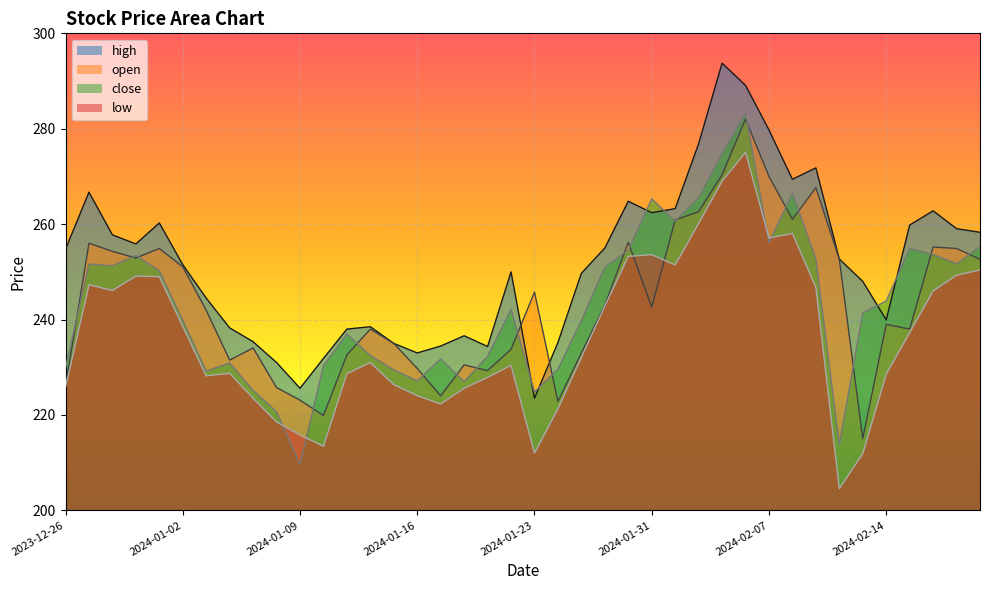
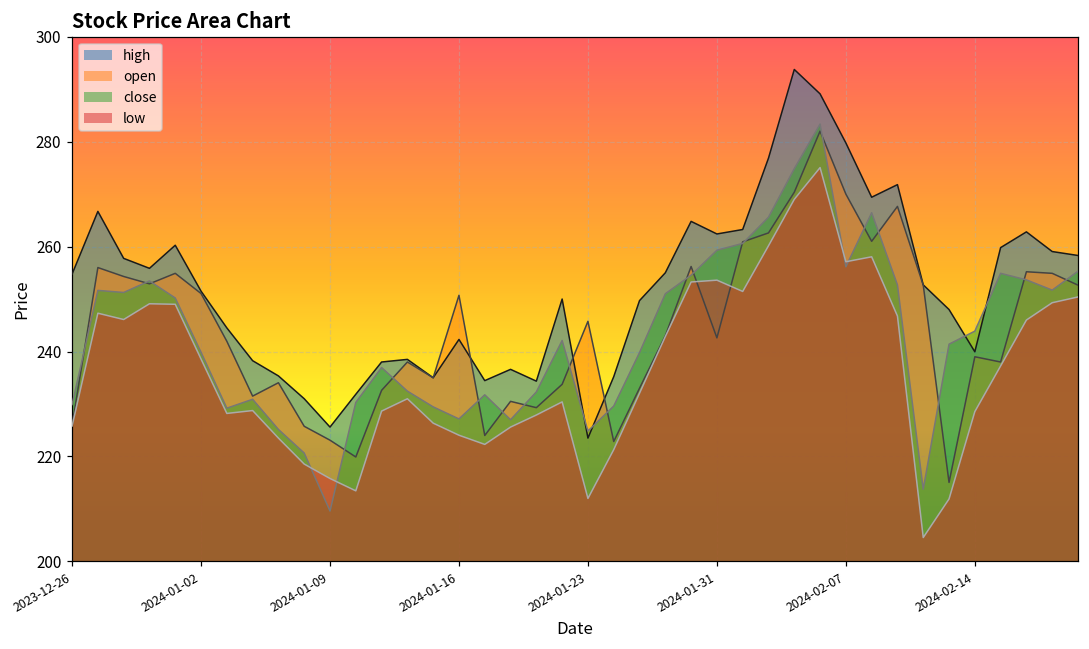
high, 2024-01-16: 233 -> 242
open, 2024-01-16: 230 -> 251
close, 2024-01-31: 265 -> 259
